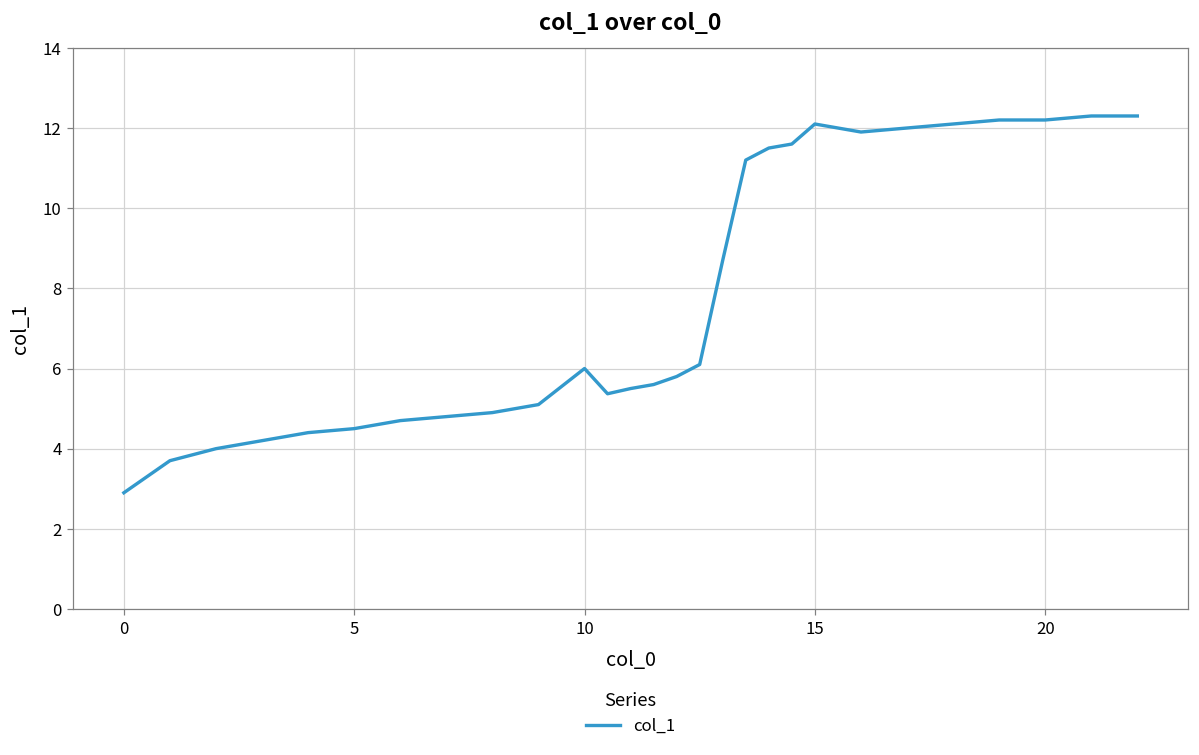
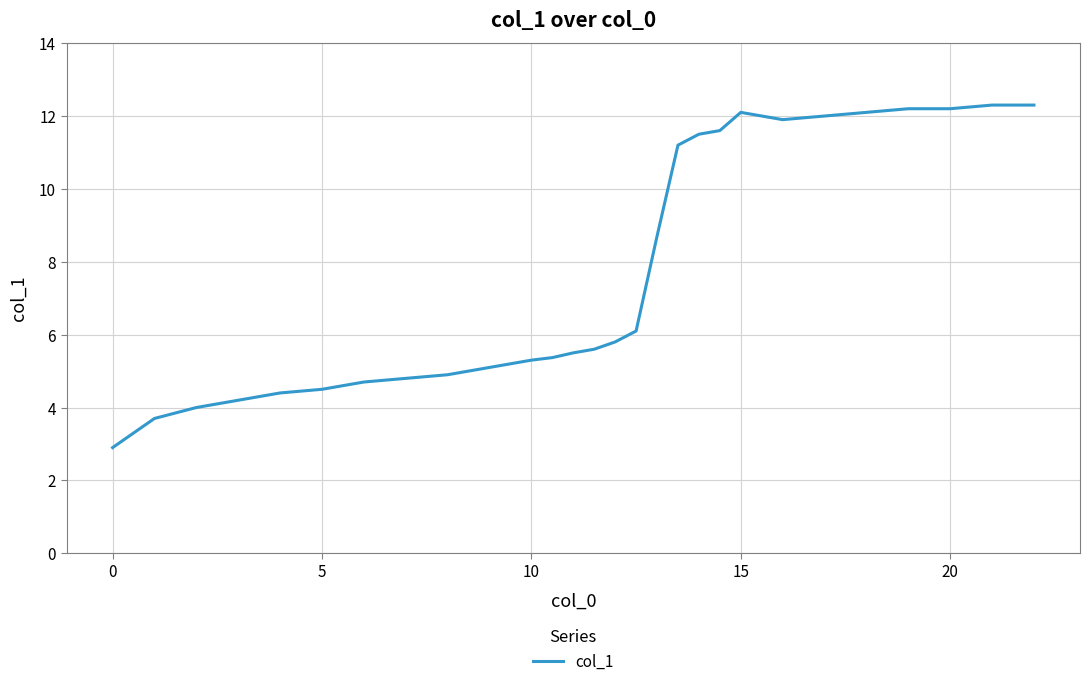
10: 6.0 -> 5.3
